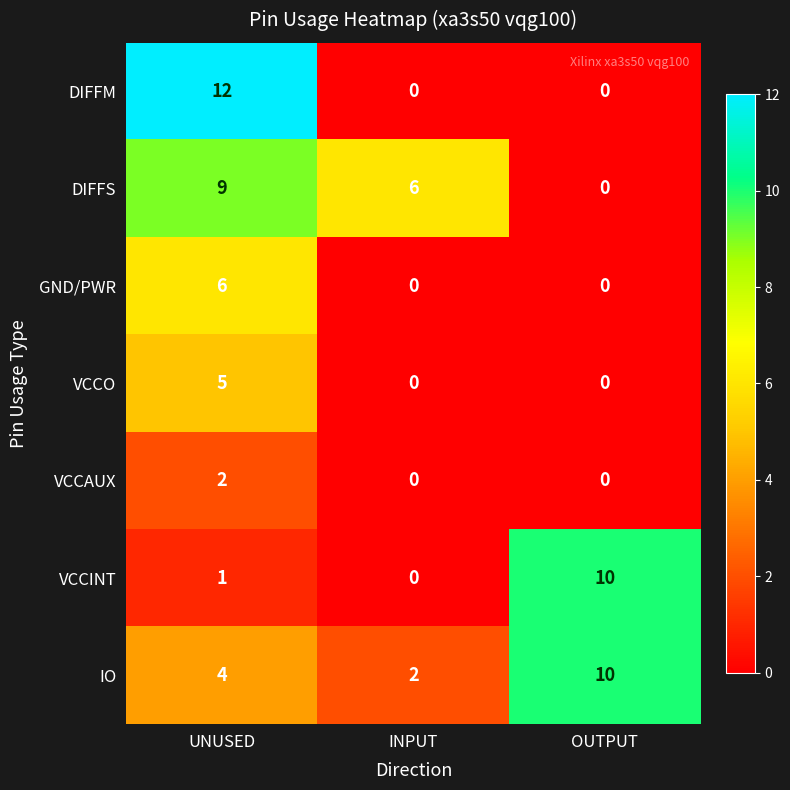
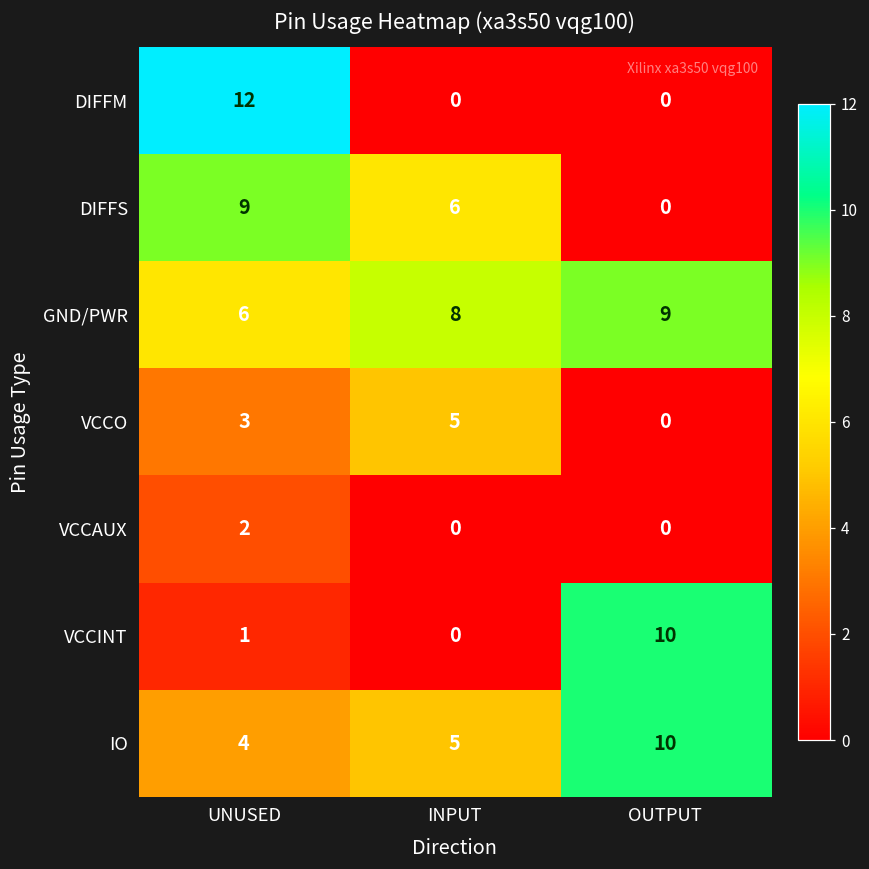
GND/PWR, INPUT: 0 -> 8
GND/PWR, OUTPUT: 0 -> 9
VCCO, UNUSED: 5 -> 3
VCCO, INPUT: 0 -> 5
IO, INPUT: 2 -> 5
